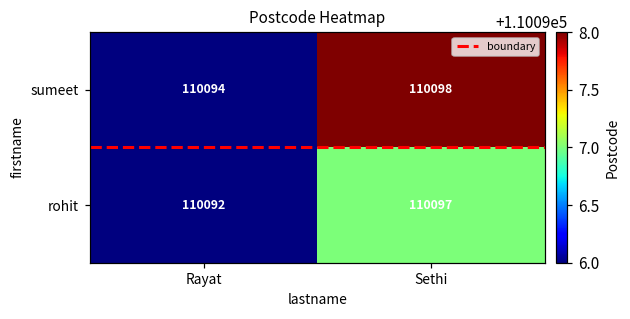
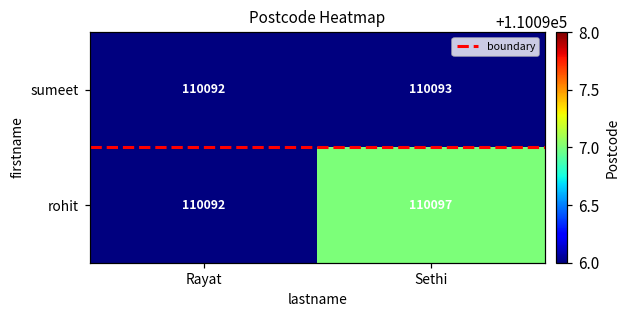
sumeet, Rayat: 110094 -> 110092
sumeet, Sethi: 110098 -> 110093
